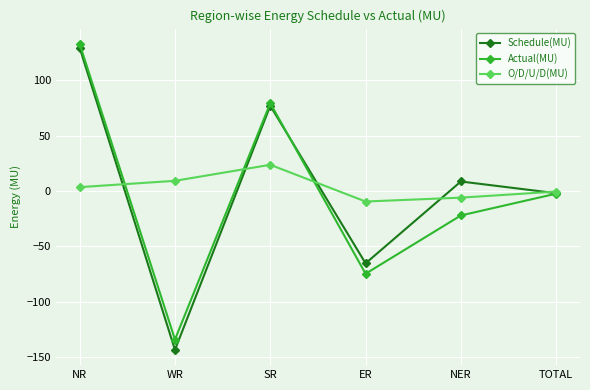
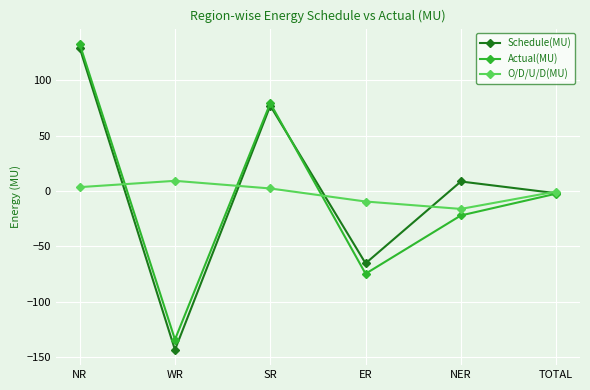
O/D/U/D(MU), SR: 24 -> 2
O/D/U/D(MU), NER: -6 -> -16
